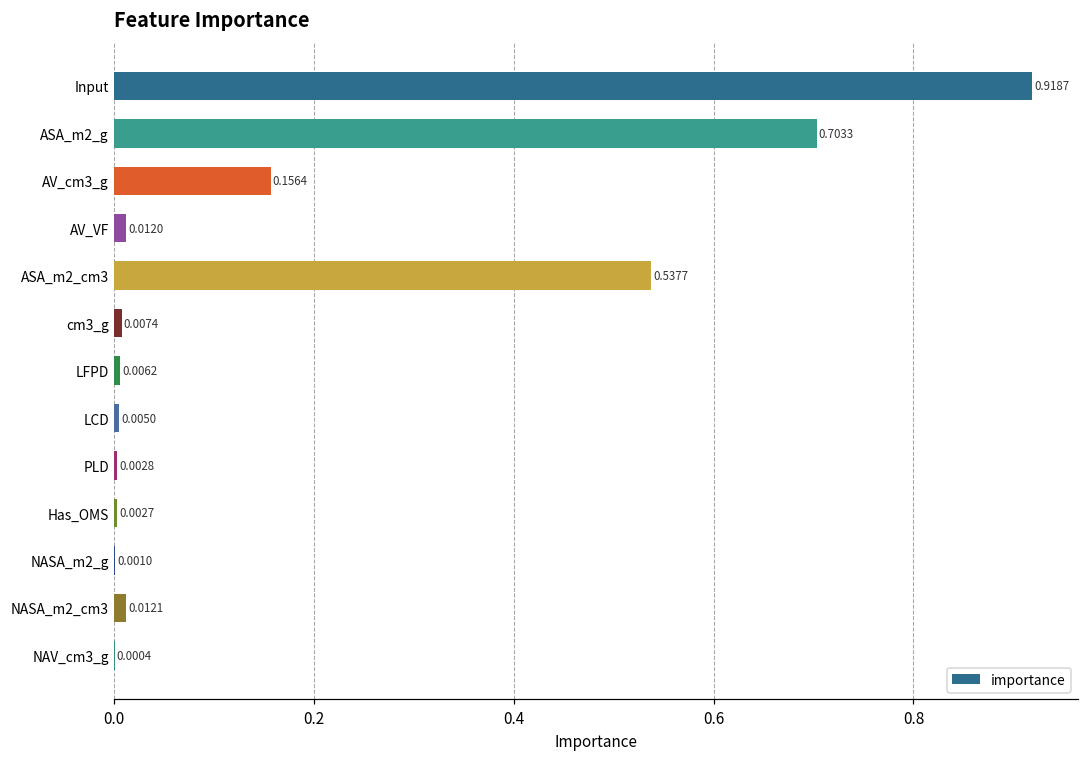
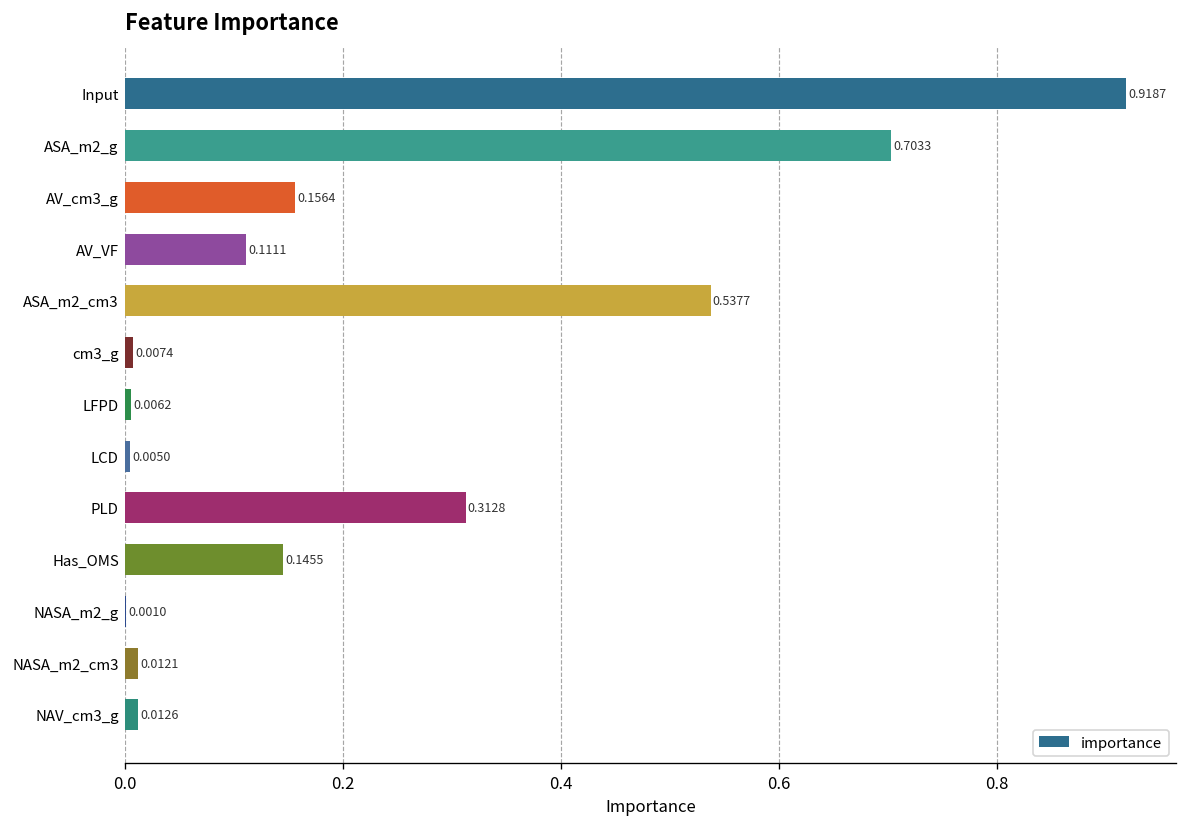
AV_VF: 0.0120 -> 0.1111
PLD: 0.0028 -> 0.3128
Has_OMS: 0.0027 -> 0.1455
NAV_cm3_g: 0.0004 -> 0.0126
